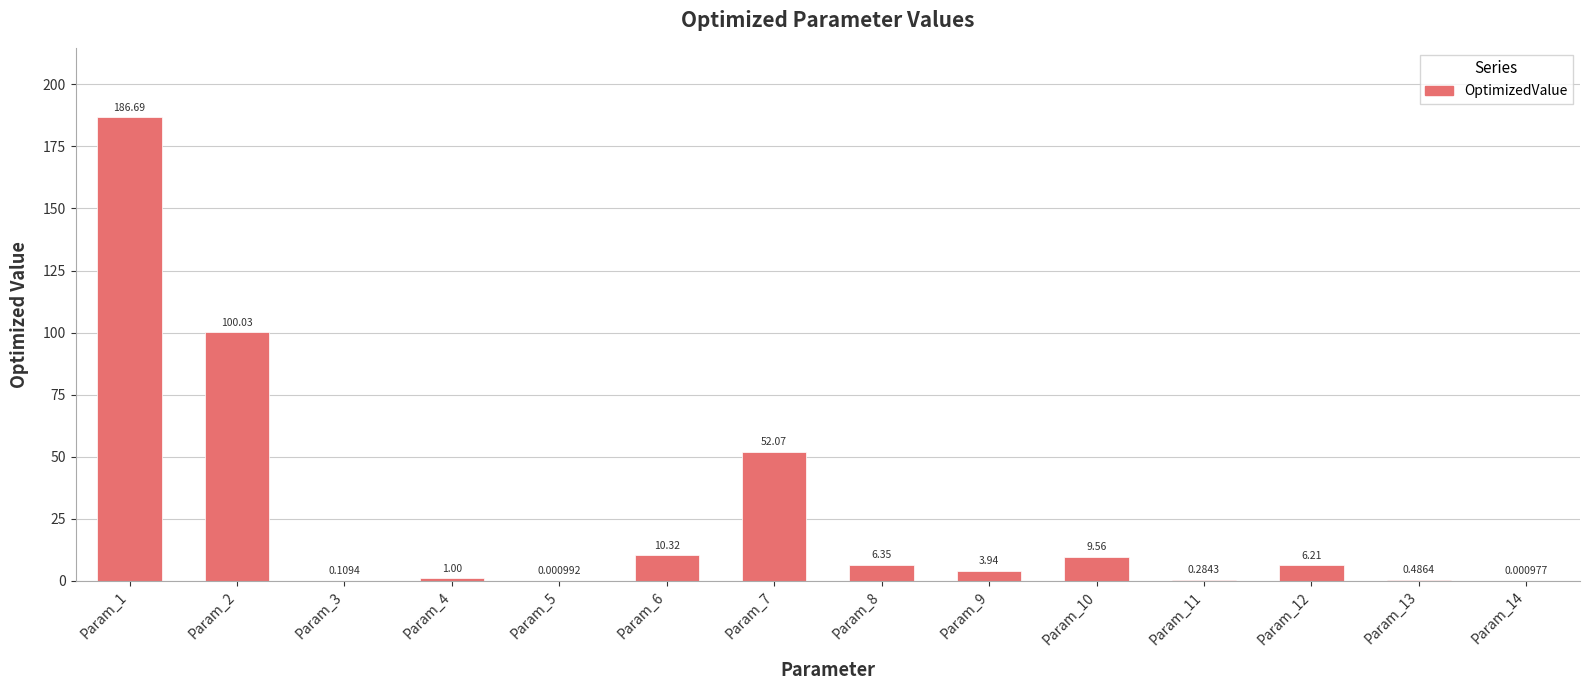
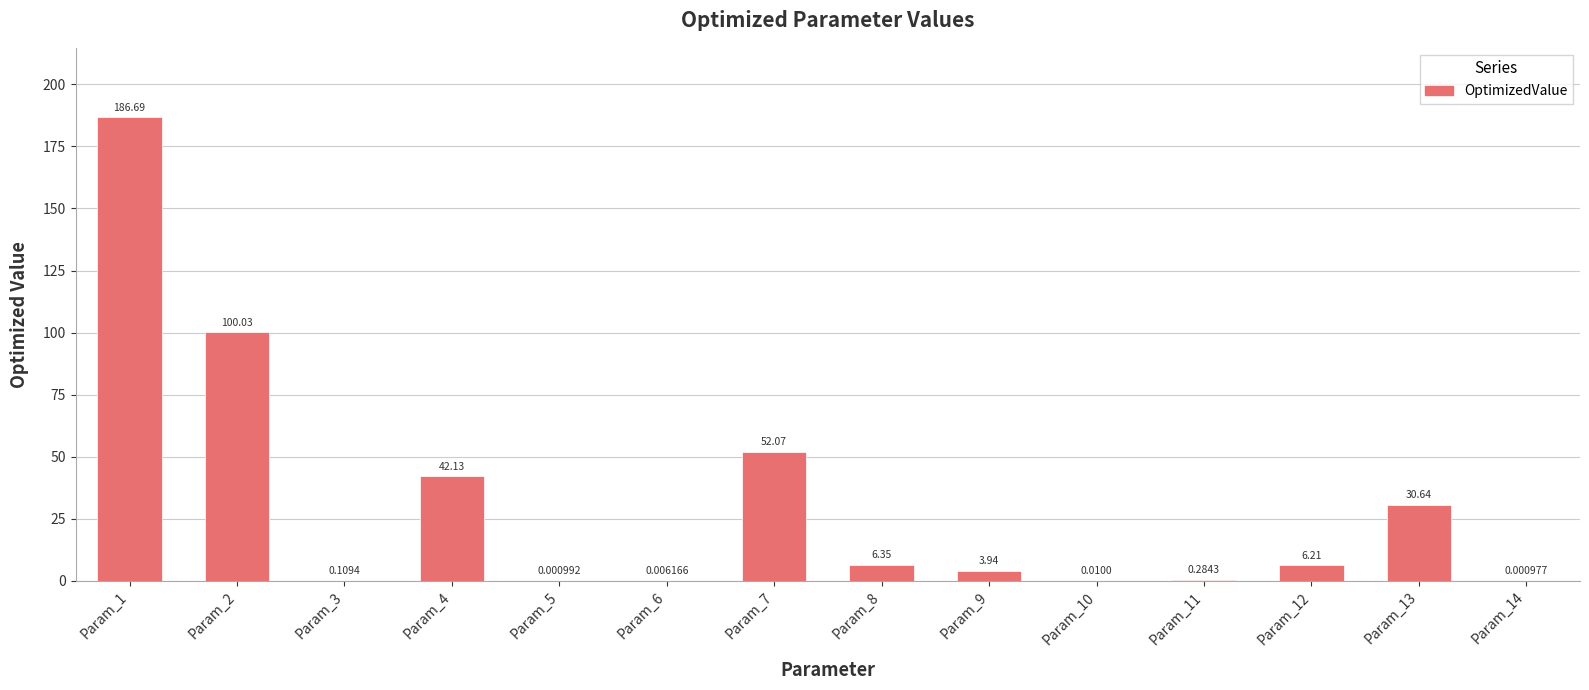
Param_4: 1.00 -> 42.13
Param_6: 10.32 -> 0.006166
Param_10: 9.56 -> 0.0100
Param_13: 0.4864 -> 30.64
